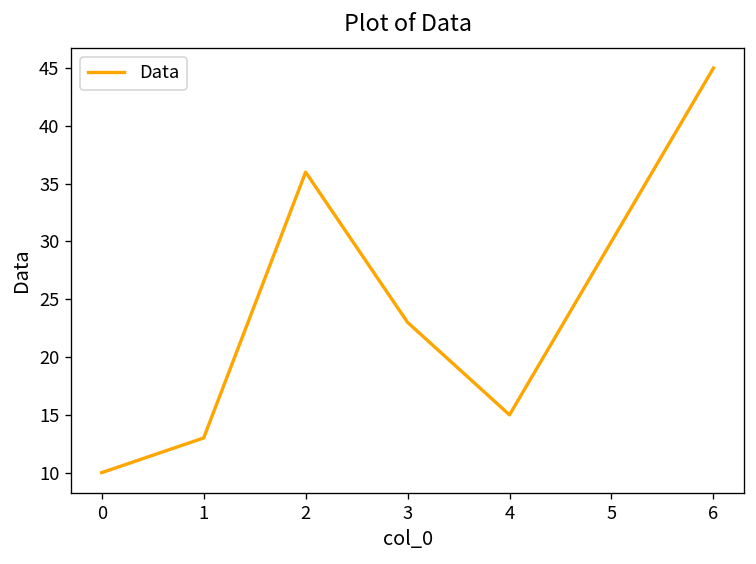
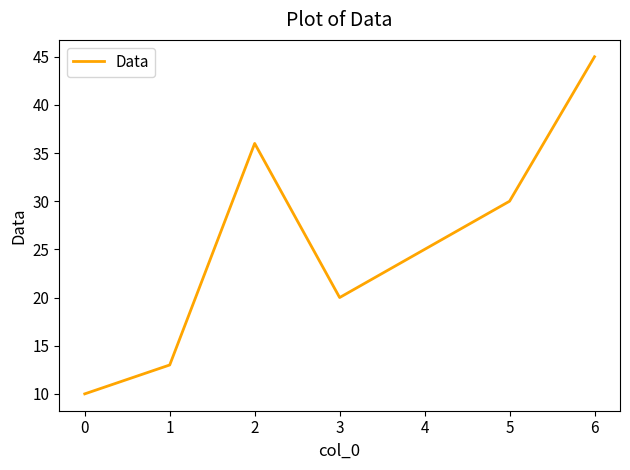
3: 23 -> 20
4: 15 -> 25
